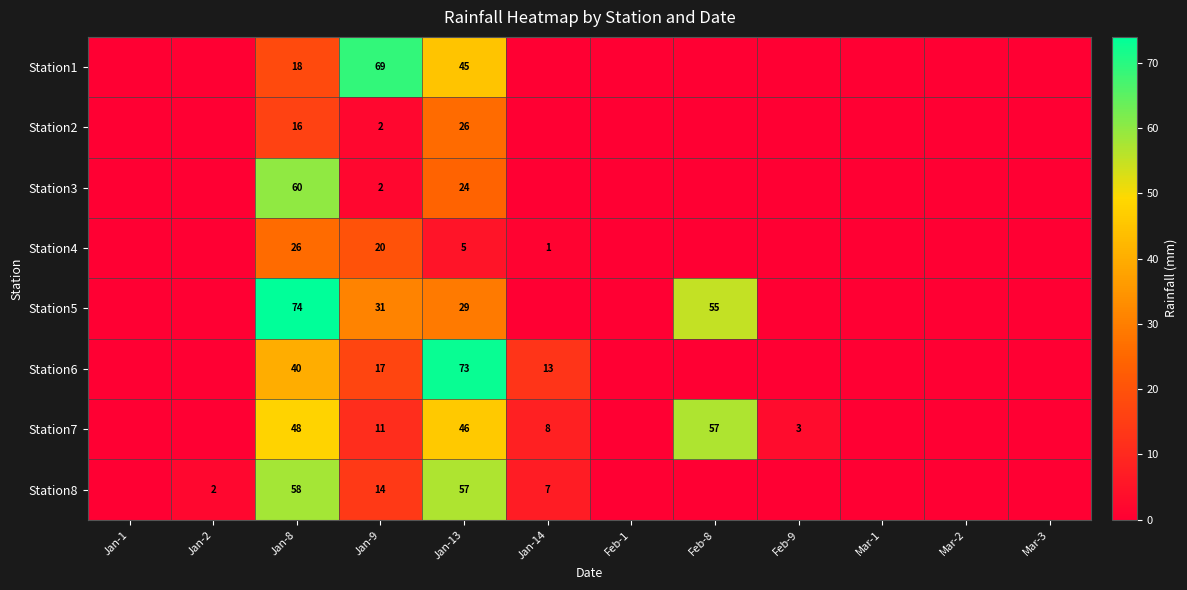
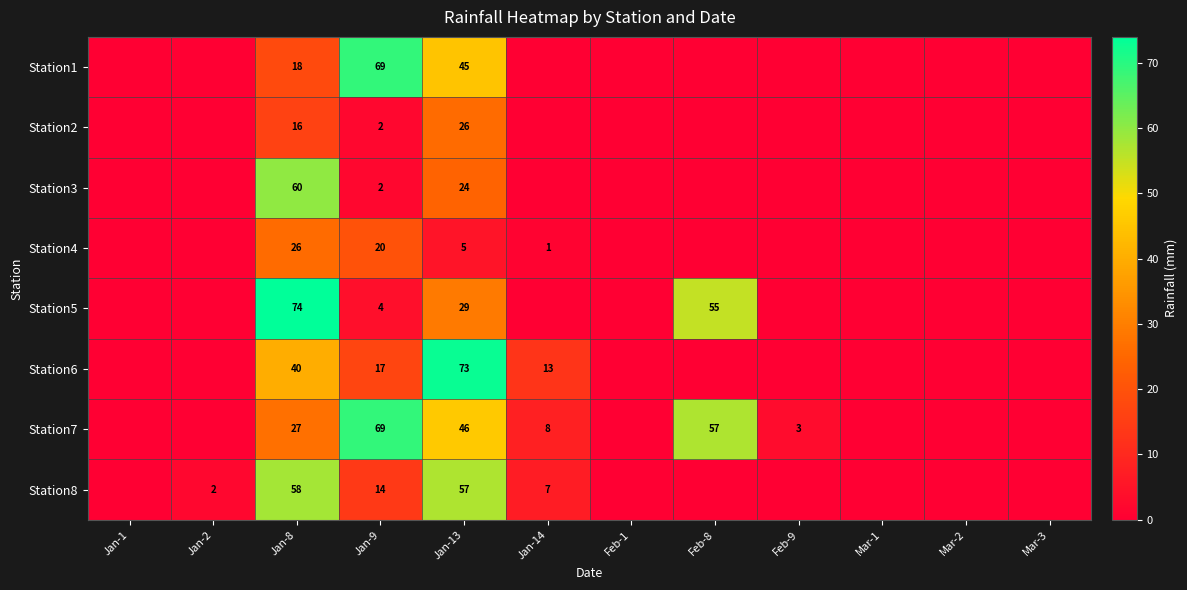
Station5, Jan-9: 31 -> 4
Station7, Jan-8: 48 -> 27
Station7, Jan-9: 11 -> 69
